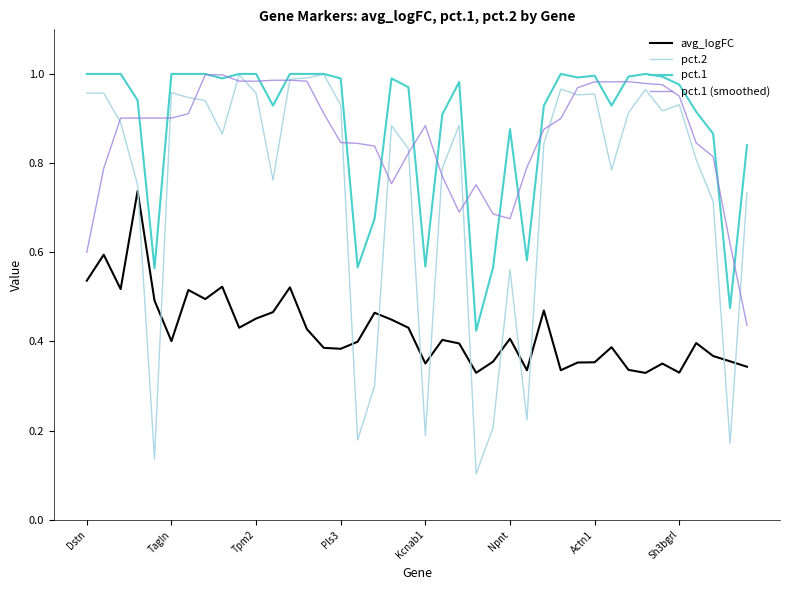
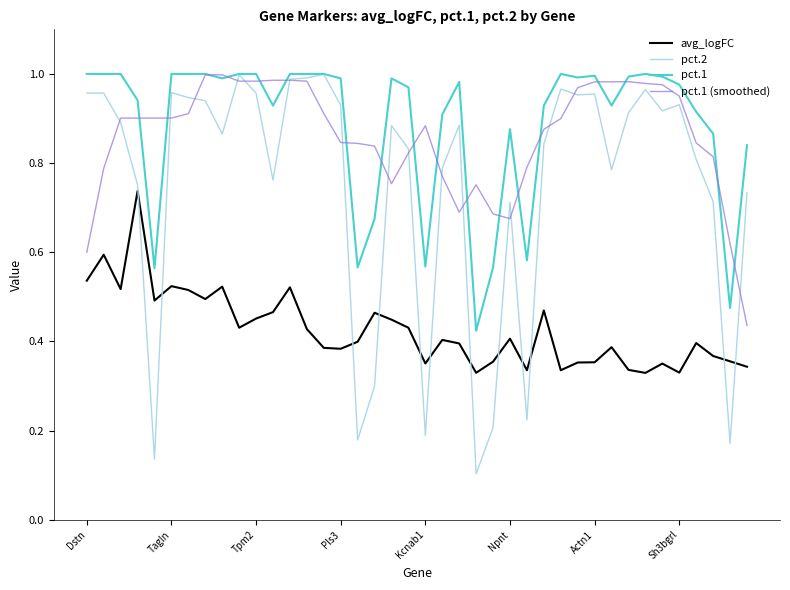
avg_logFC, Tagln: 0.40 -> 0.52
pct.2, Npnt: 0.56 -> 0.71
